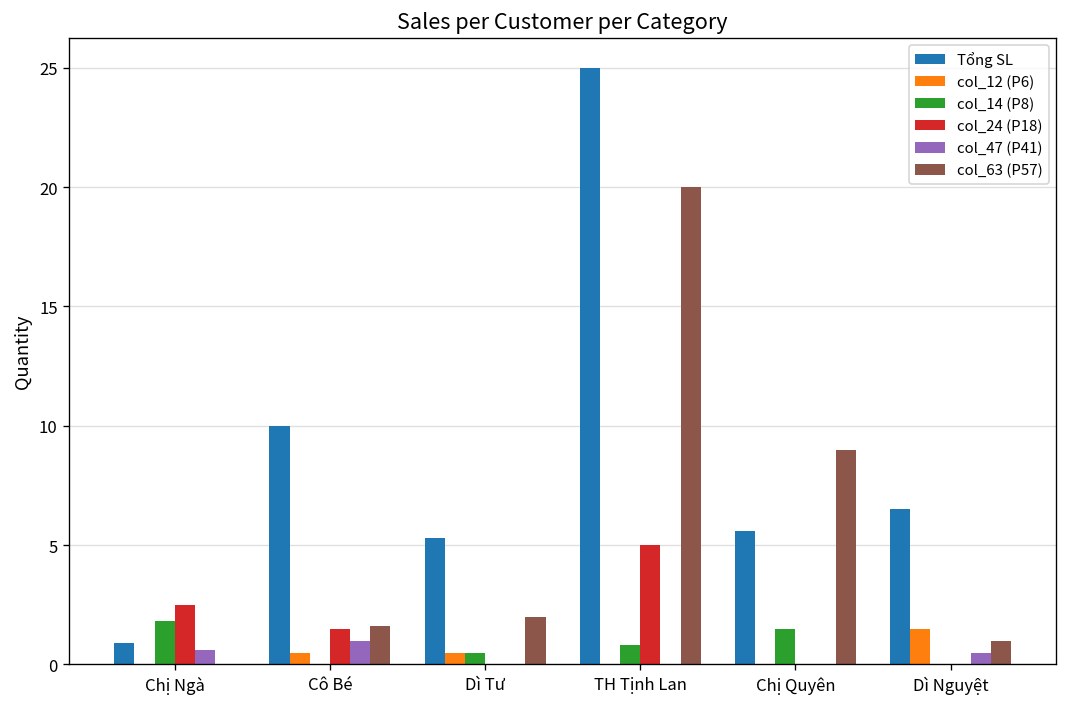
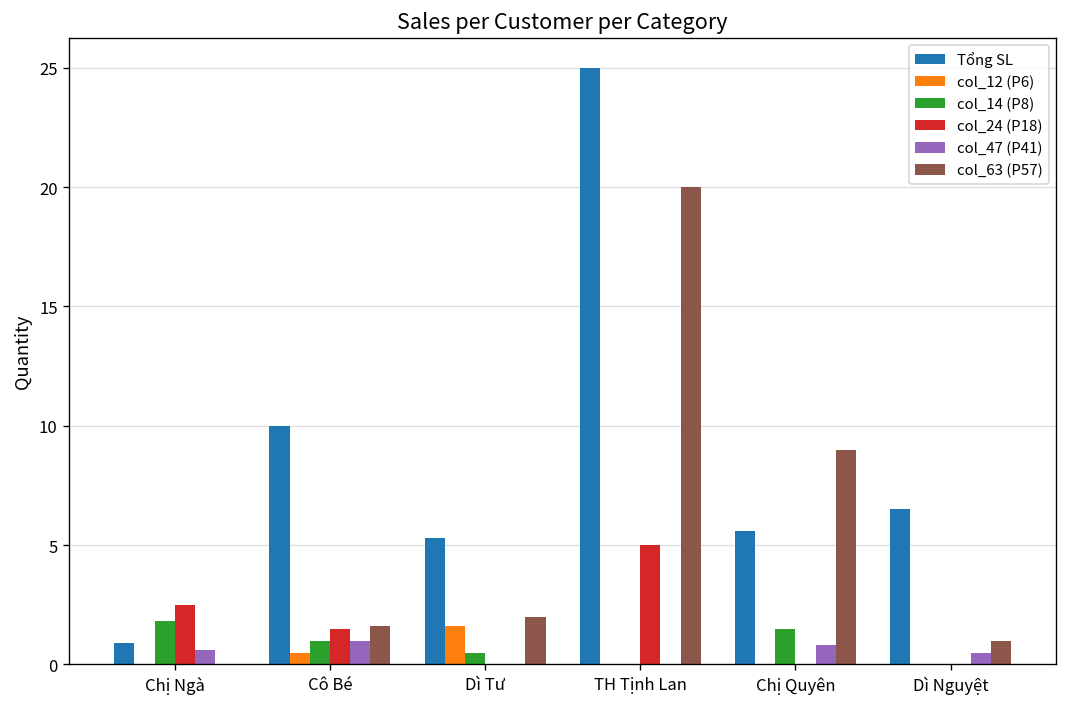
col_14 (P8), Cô Bé: 0 -> 1
col_12 (P6), Dì Tư: 0.5 -> 1.6
col_14 (P8), TH Tịnh Lan: 0.8 -> 0.0
col_47 (P41), Chị Quyên: 0.0 -> 0.8
col_12 (P6), Dì Nguyệt: 1.5 -> 0.0
